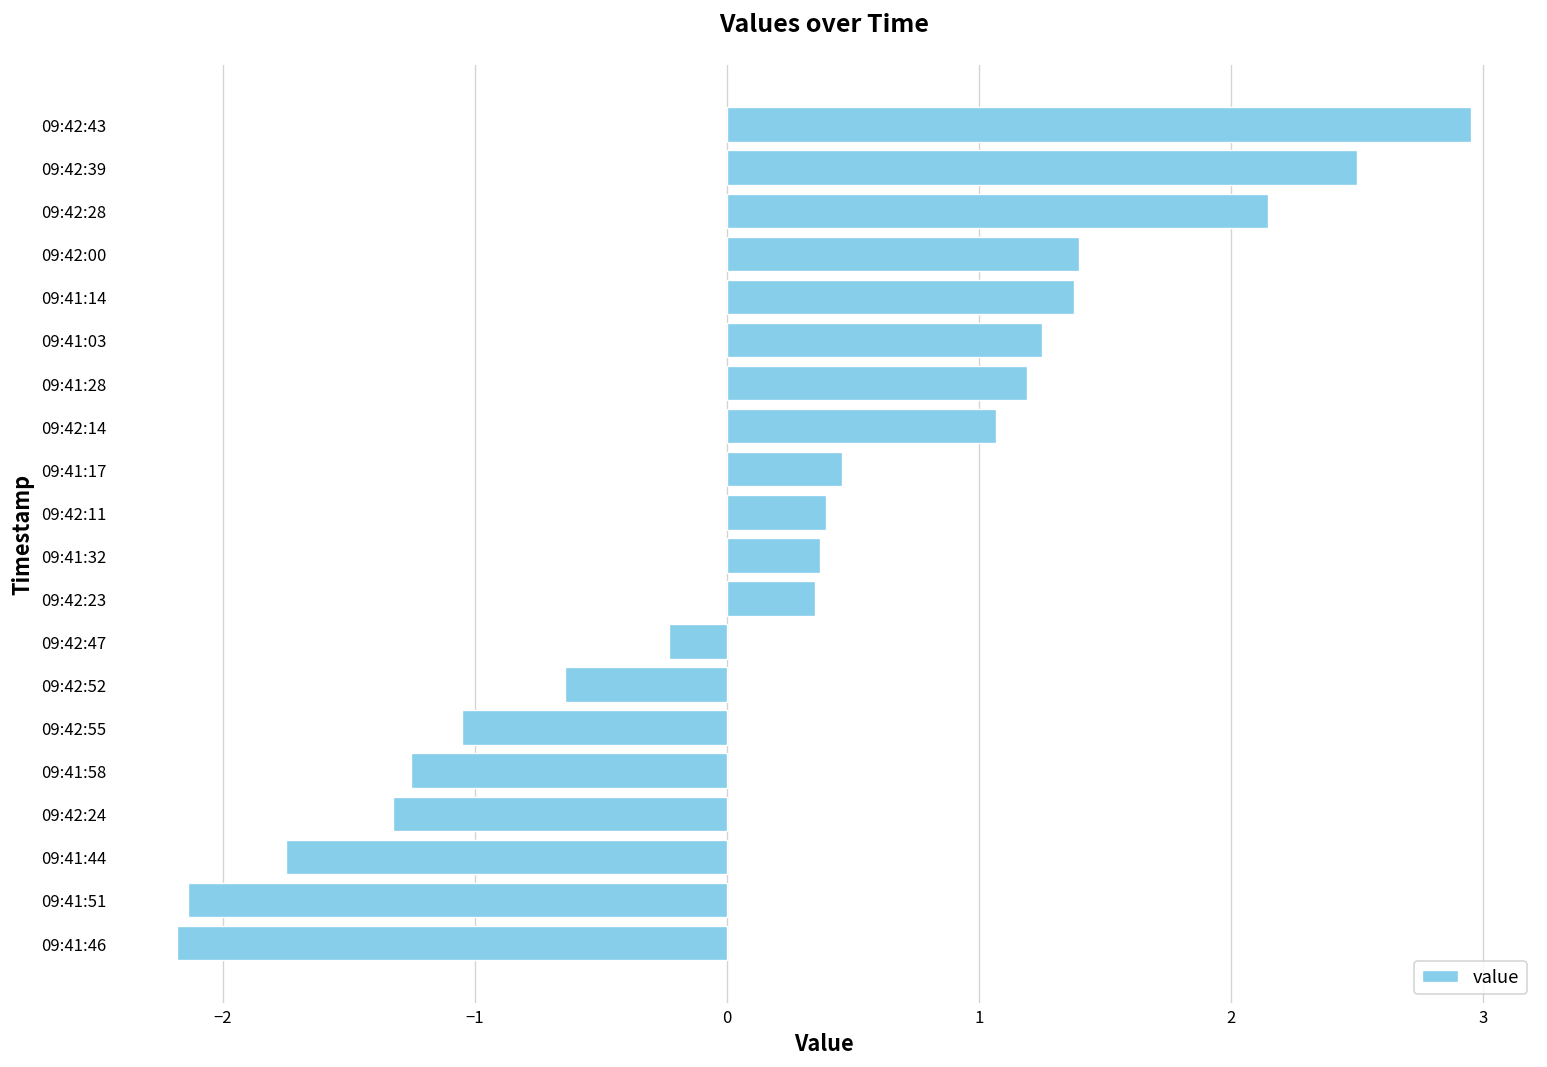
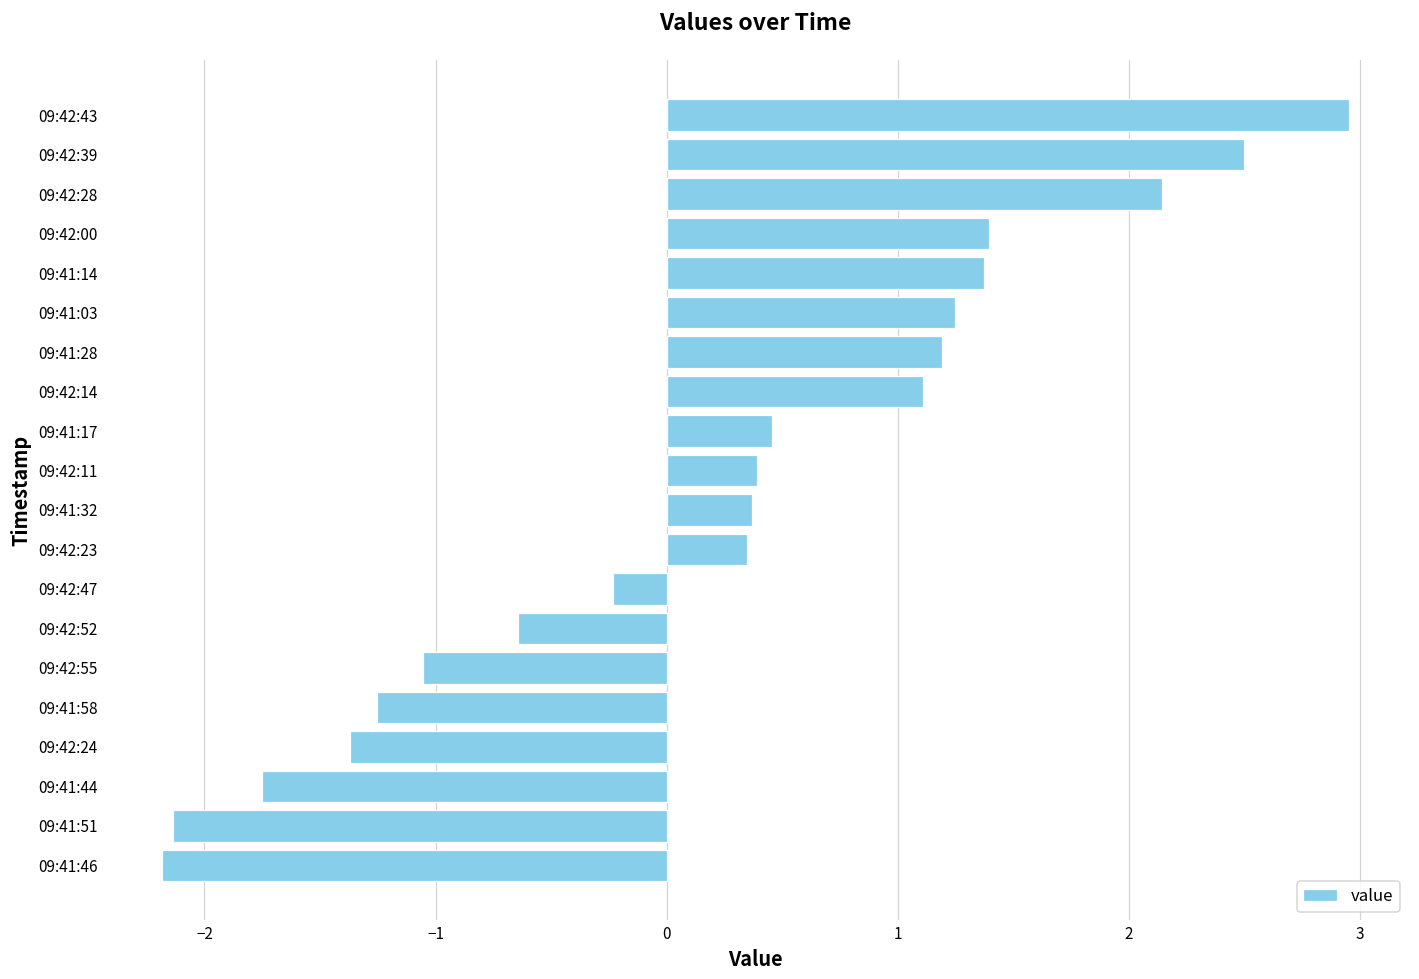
09:42:14: 1.07 -> 1.11
09:42:24: -1.32 -> -1.37
